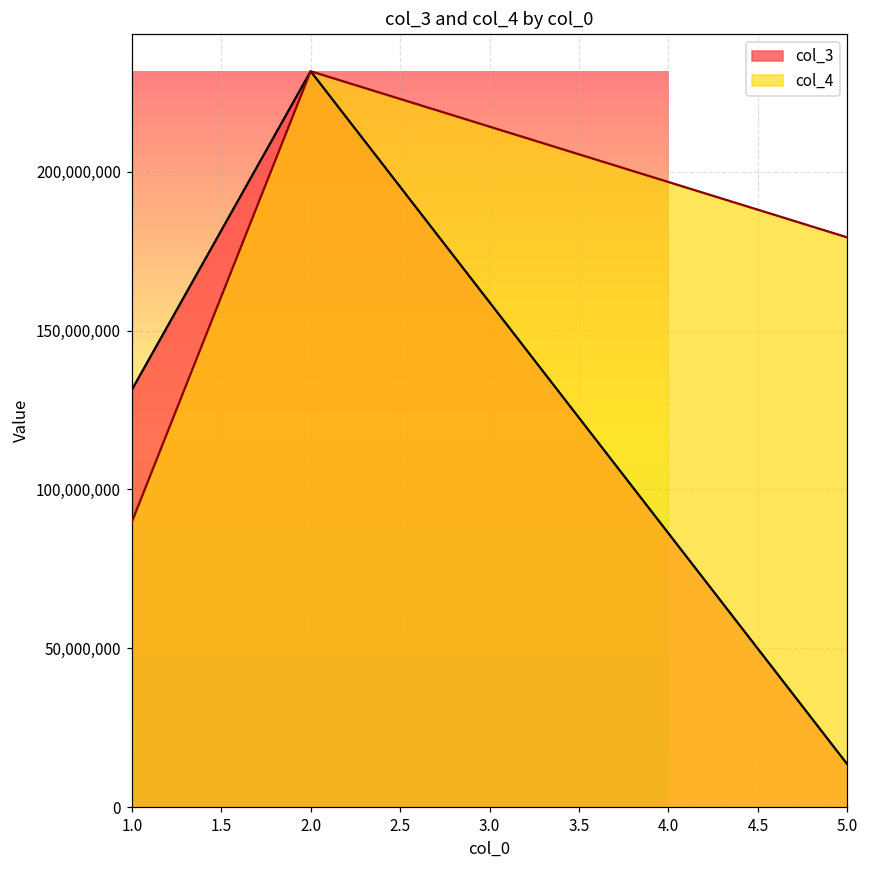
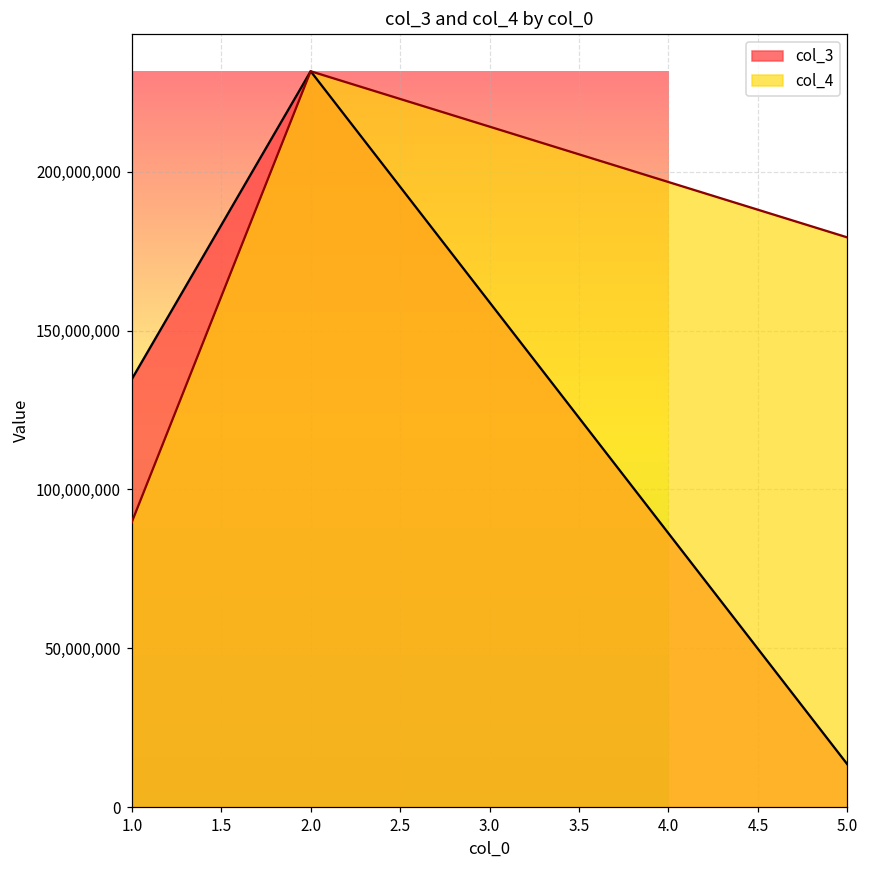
col_3, 1.0: 131,000,000 -> 135,000,000
